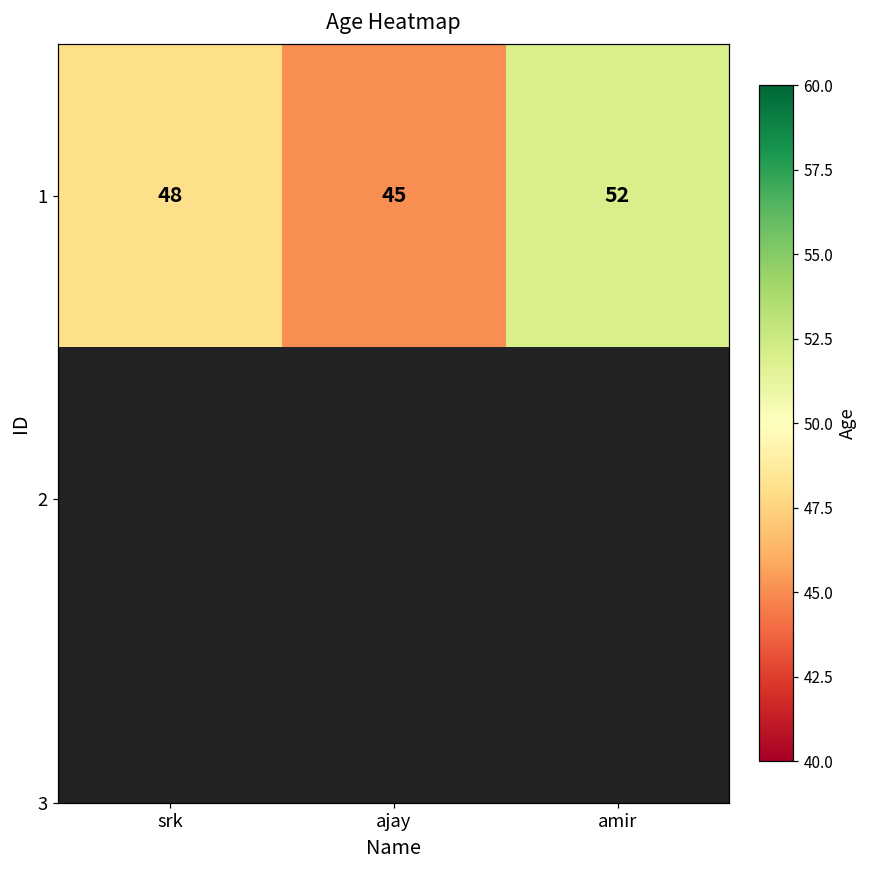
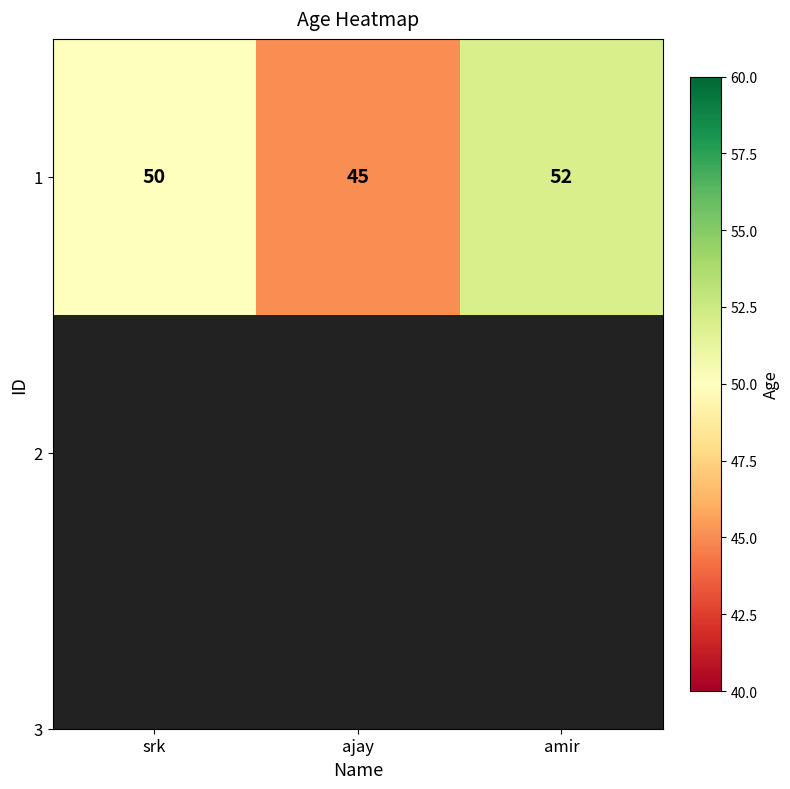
1, srk: 48 -> 50
